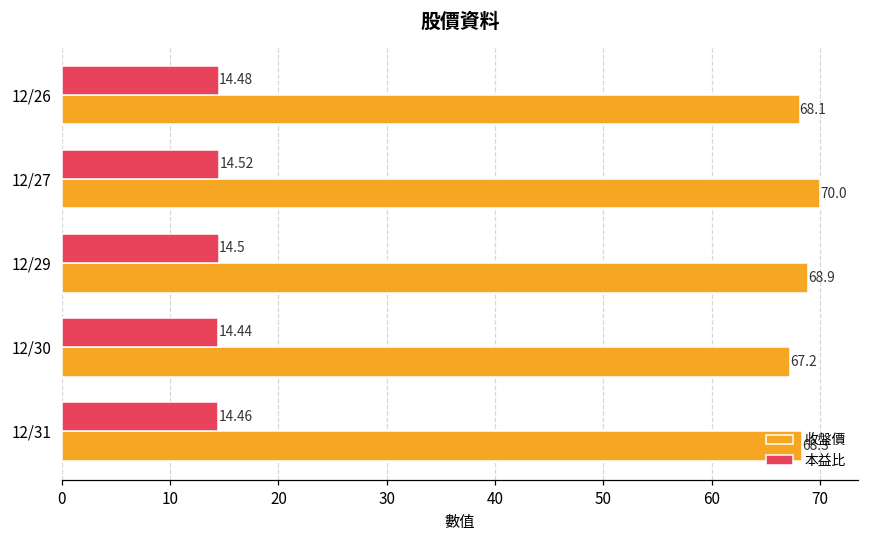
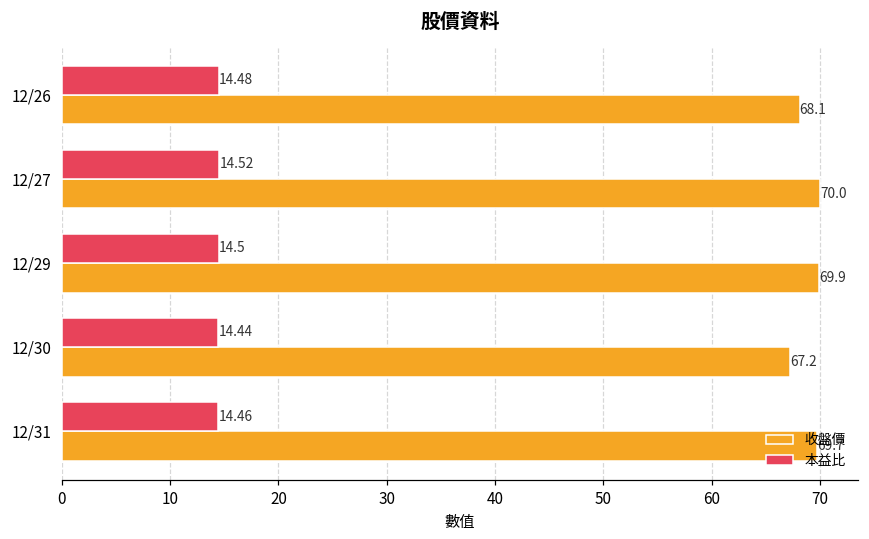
收盤價, 12/29: 68.9 -> 69.9
收盤價, 12/31: 68.3 -> 69.7
